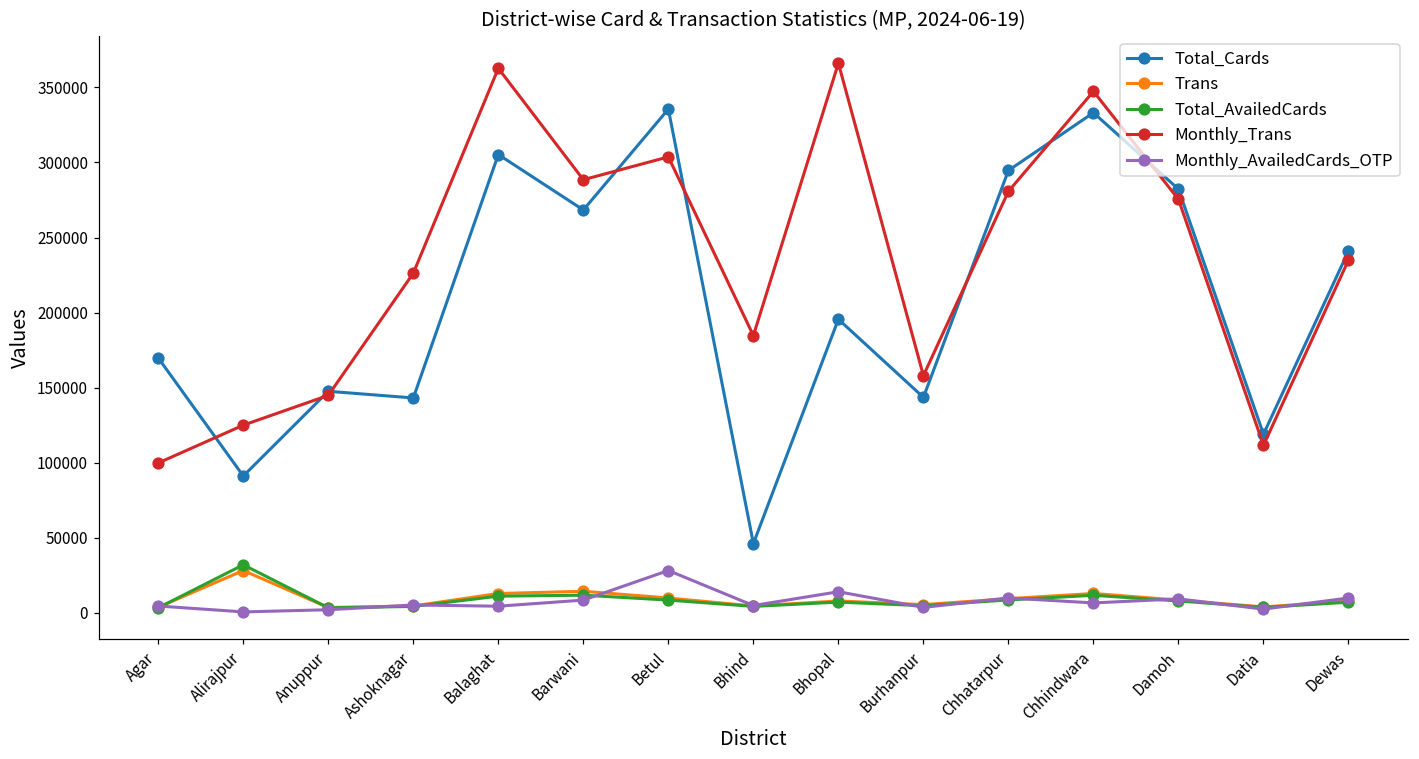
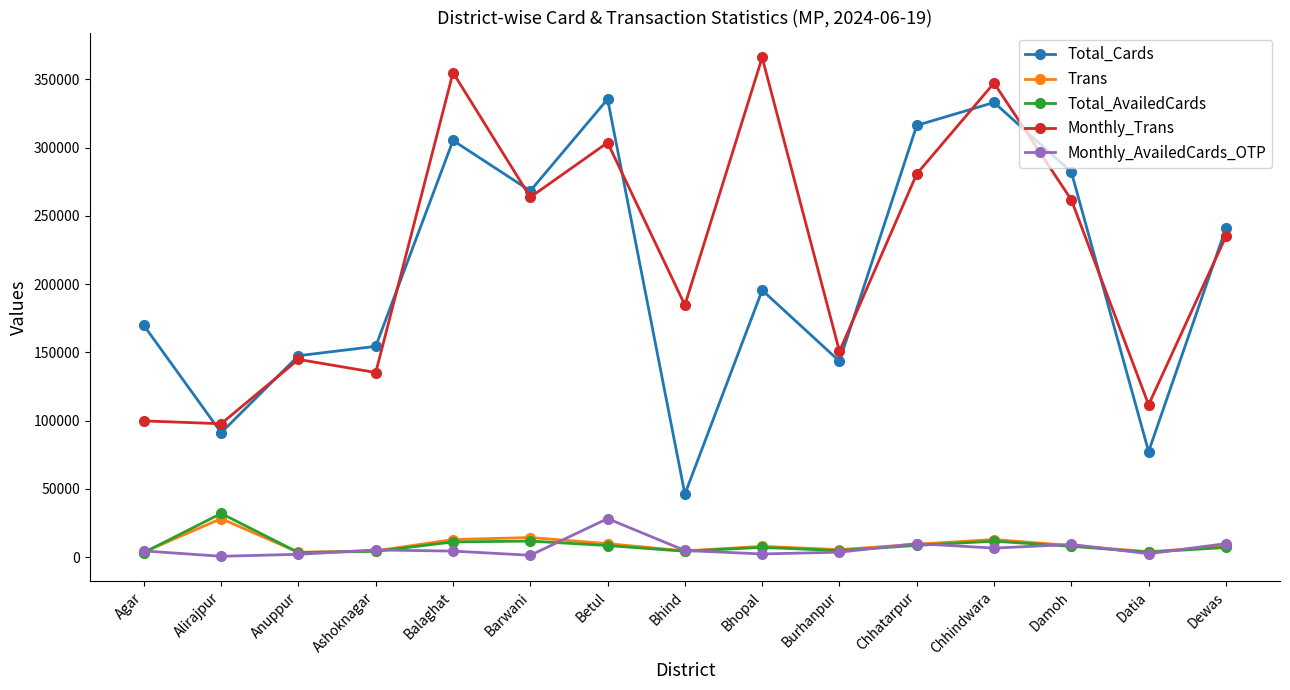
Monthly_Trans, Alirajpur: 125000 -> 98000
Total_Cards, Ashoknagar: 143000 -> 154000
Monthly_Trans, Ashoknagar: 226000 -> 135000
Monthly_Trans, Balaghat: 363000 -> 355000
Monthly_Trans, Barwani: 289000 -> 264000
Monthly_AvailedCards_OTP, Barwani: 8000 -> 1000
Monthly_AvailedCards_OTP, Bhopal: 14000 -> 2000
Monthly_Trans, Burhanpur: 158000 -> 151000
Total_Cards, Chhatarpur: 295000 -> 316000
Monthly_Trans, Damoh: 275000 -> 262000
Total_Cards, Datia: 119000 -> 77000
